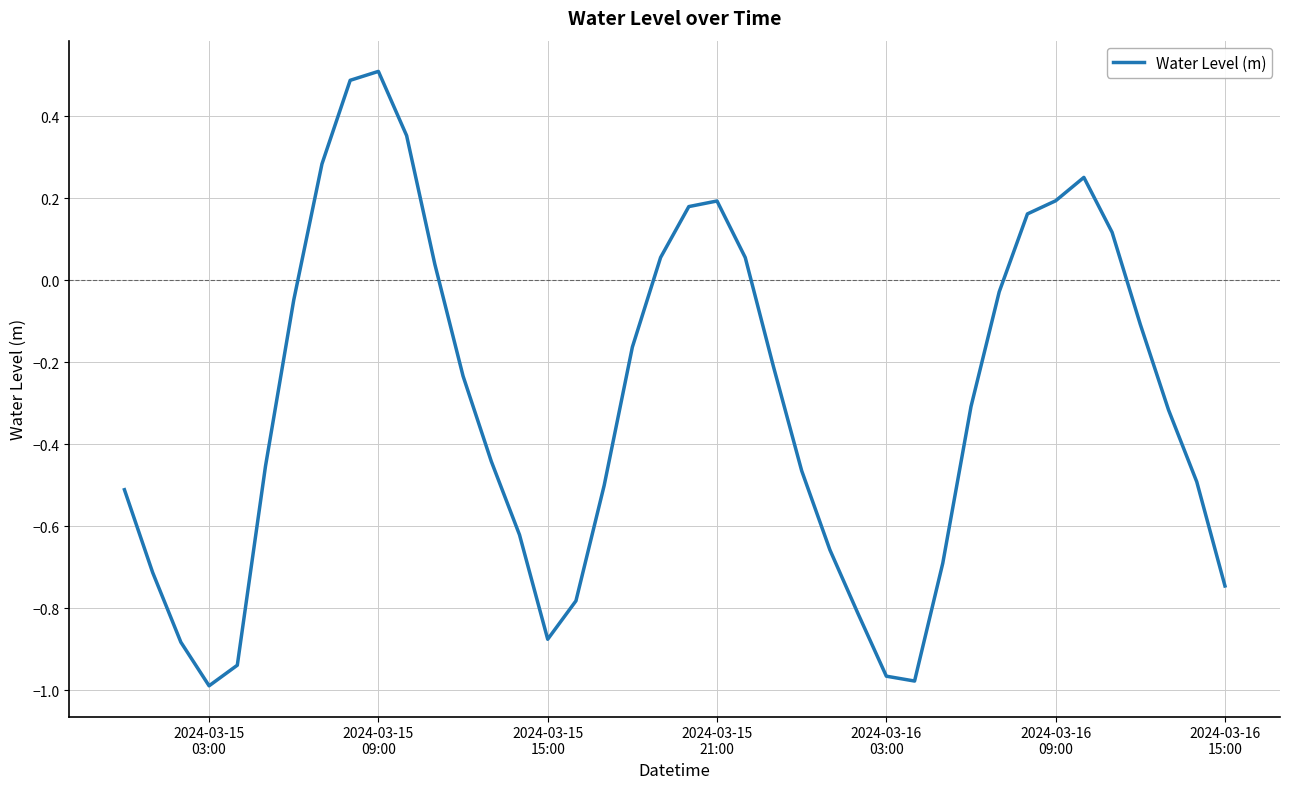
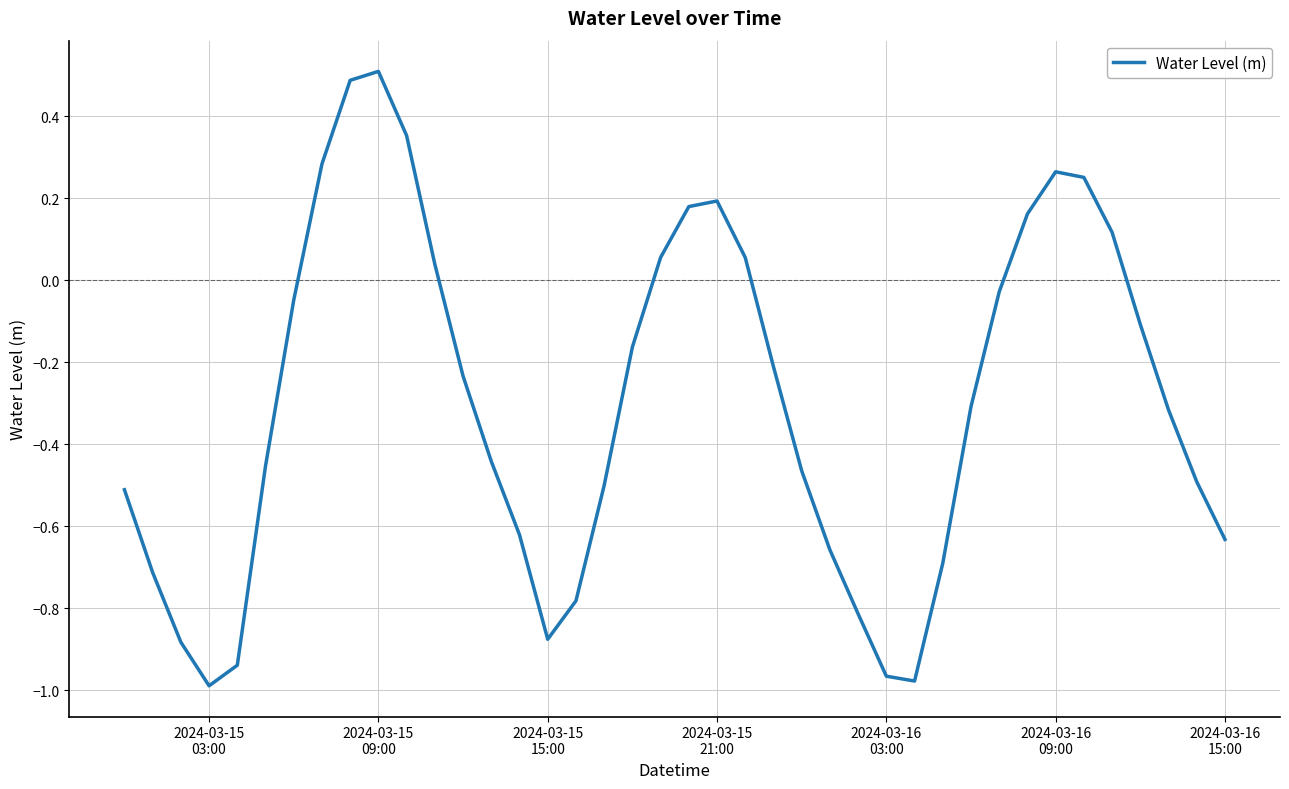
2024-03-16 09:00: 0.19 -> 0.26
2024-03-16 15:00: -0.75 -> -0.63
